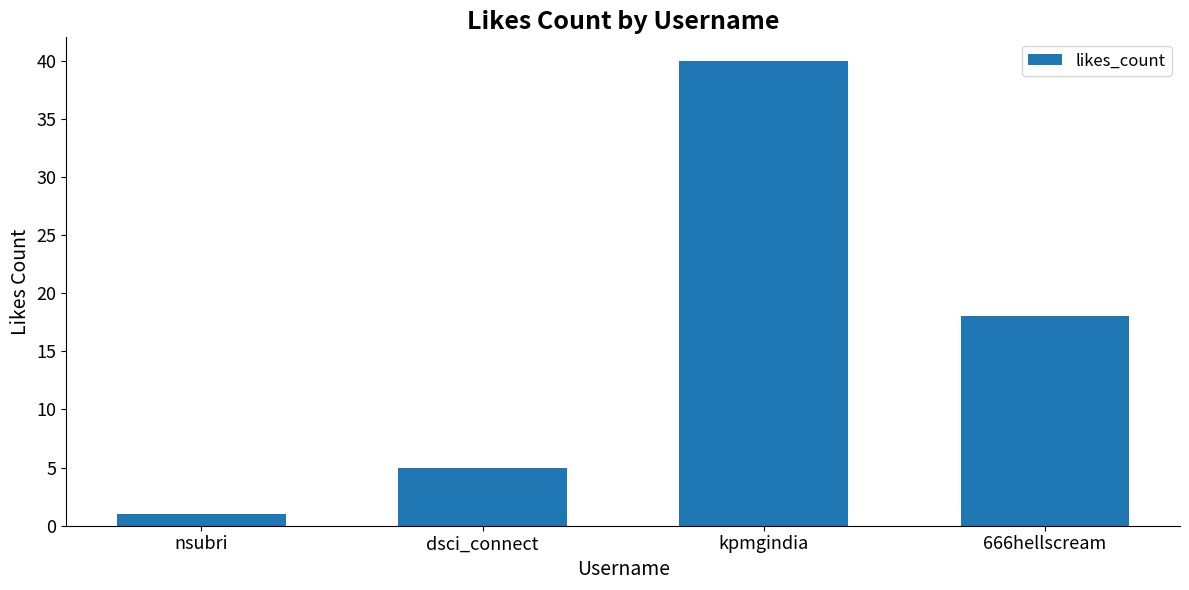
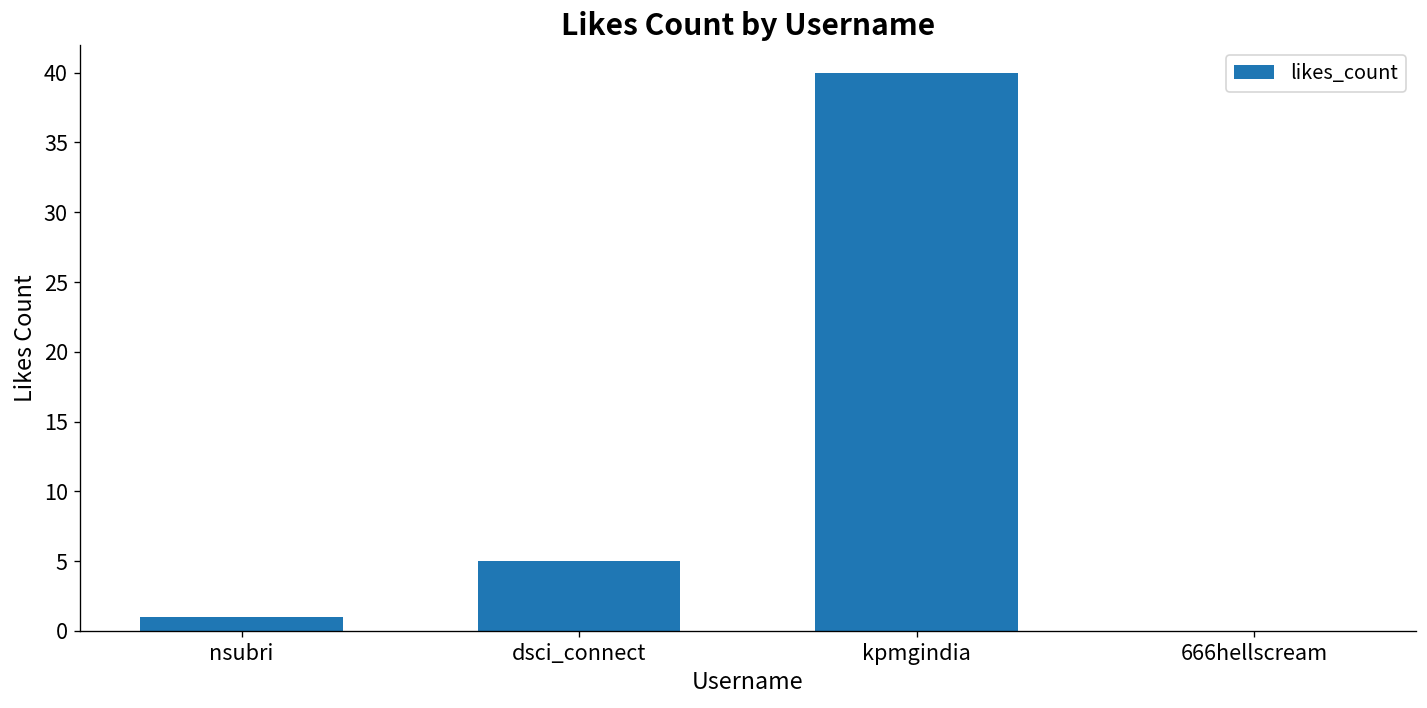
666hellscream: 18 -> 0
